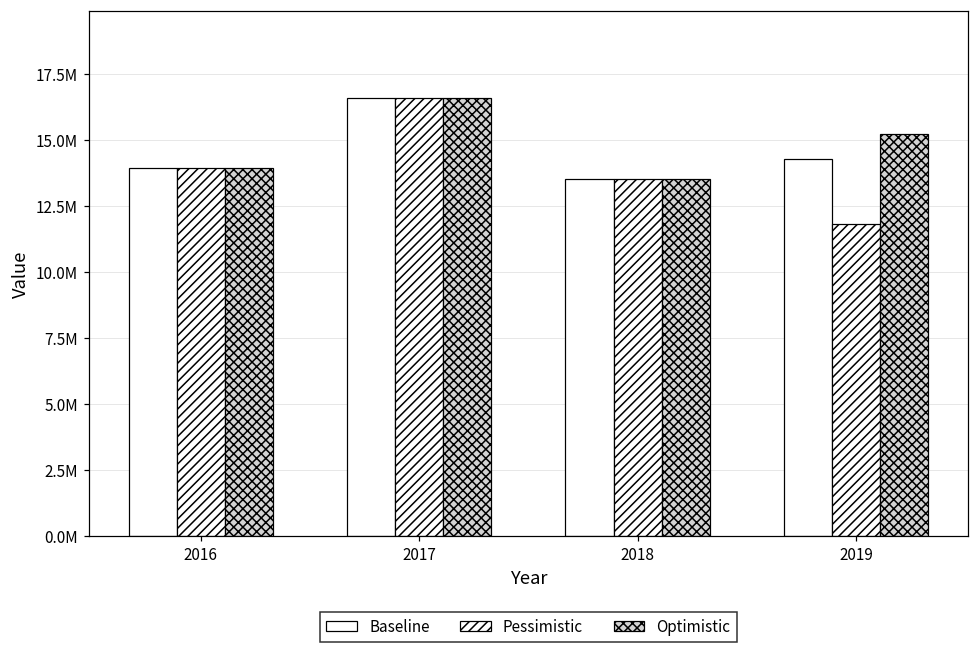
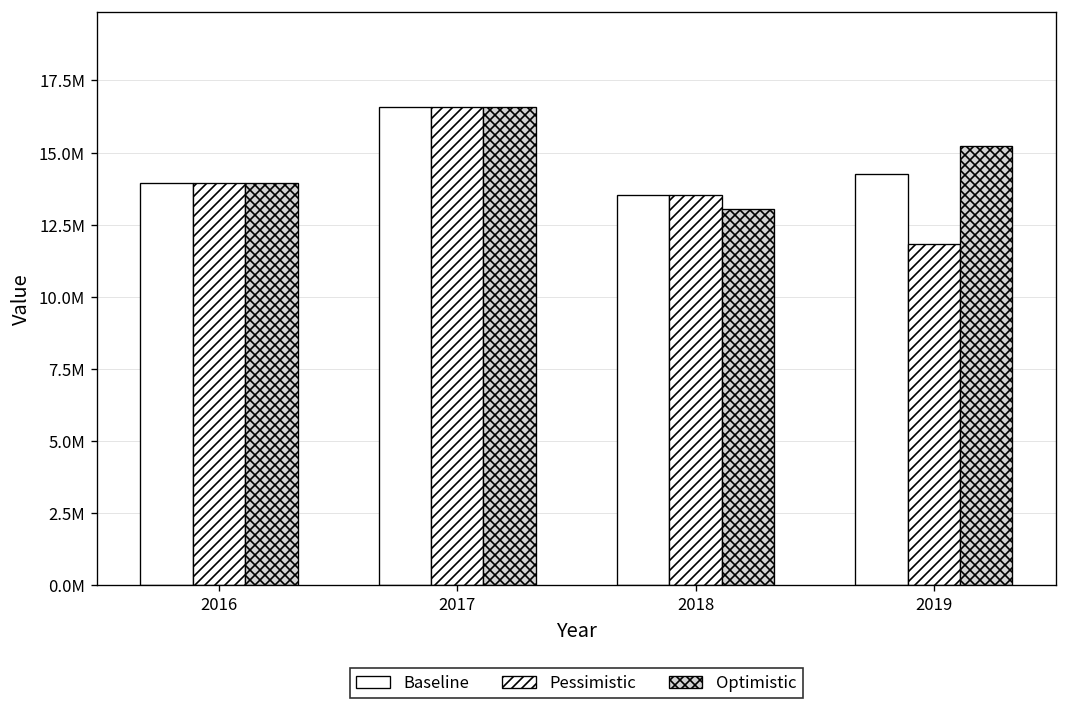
Optimistic, 2018: 13500000 -> 13000000
